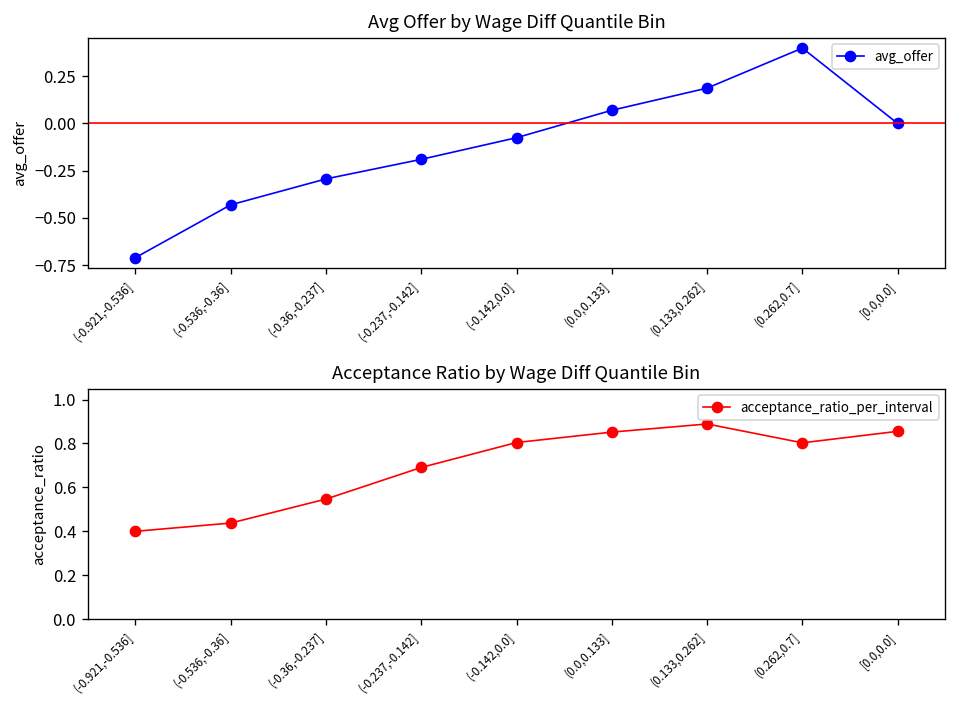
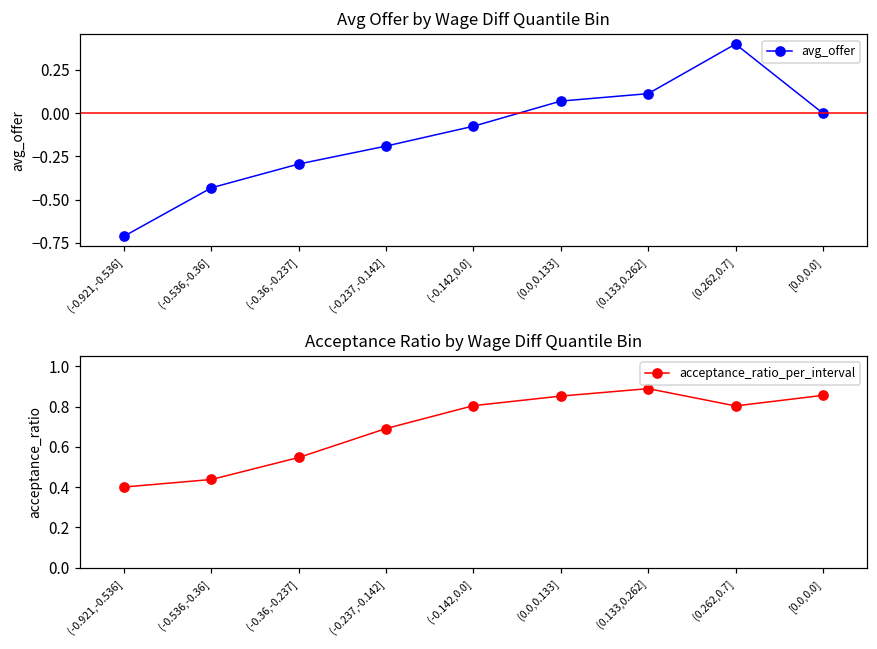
Avg Offer by Wage Diff Quantile Bin, (0.133,0.262]: 0.19 -> 0.11
